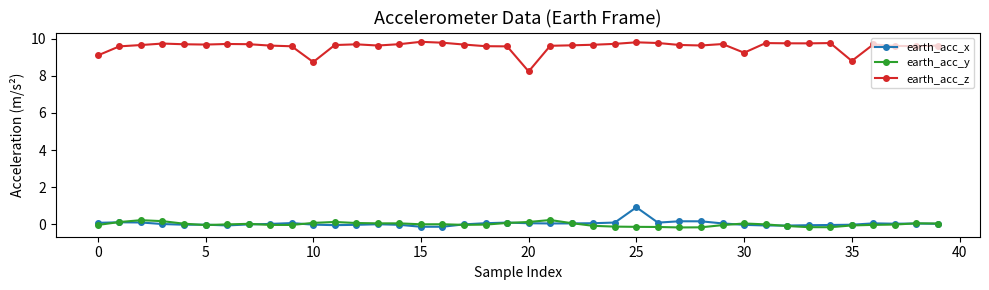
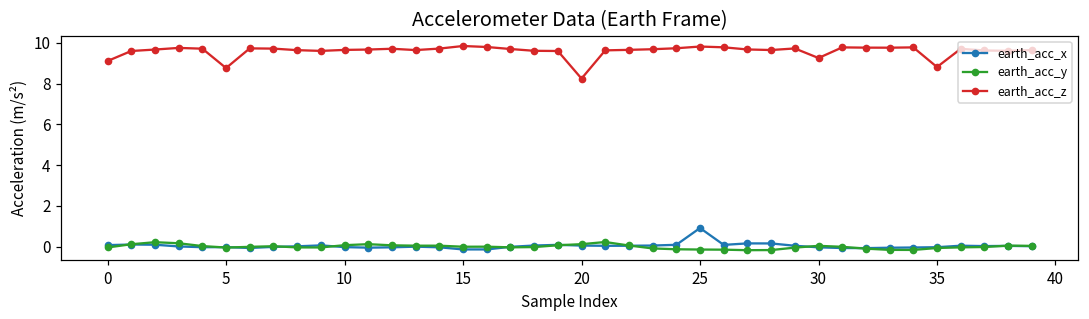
earth_acc_z, 5: 9.7 -> 8.8
earth_acc_z, 10: 8.7 -> 9.6
